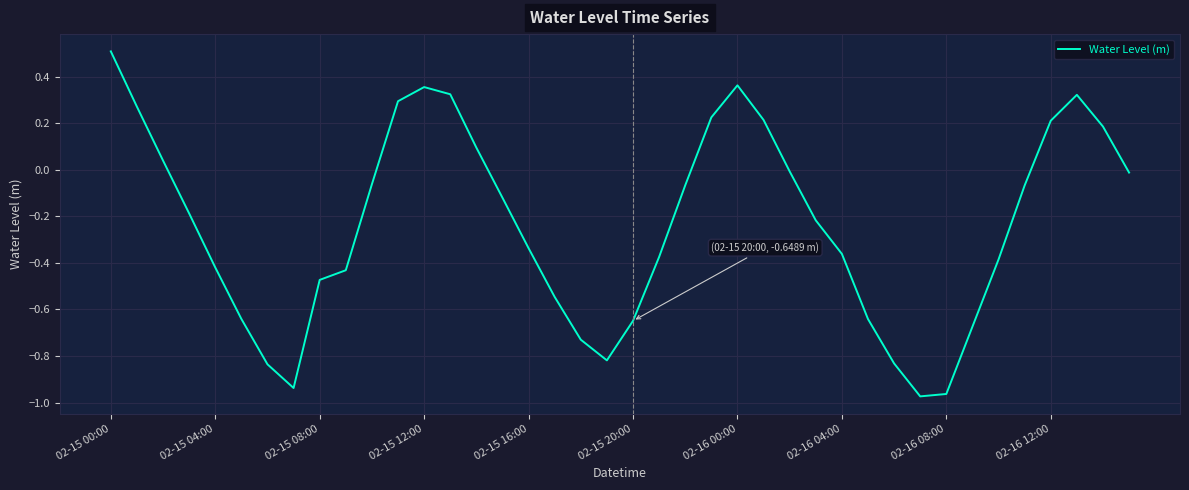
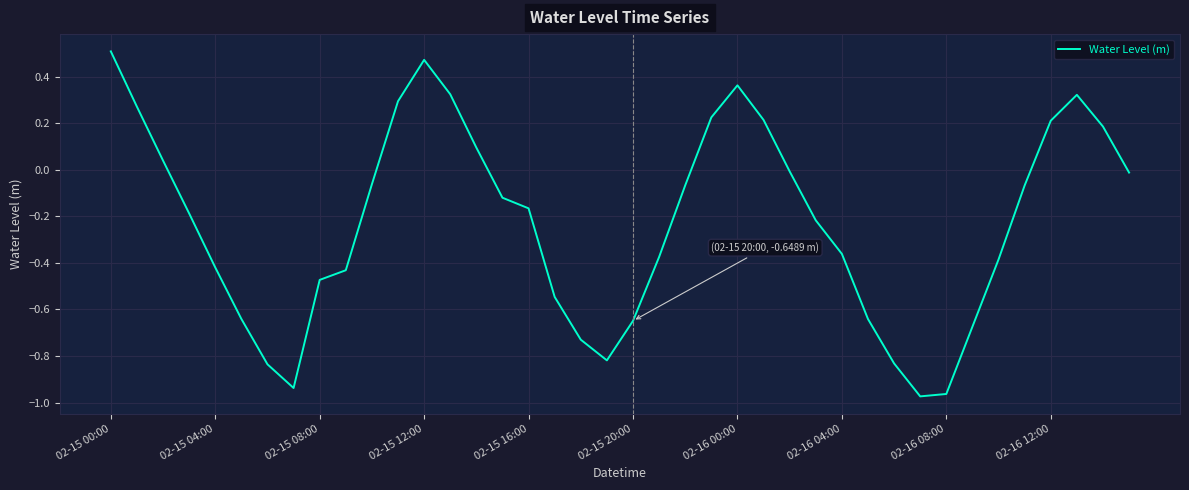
02-15 12:00: 0.36 -> 0.47
02-15 16:00: -0.34 -> -0.17
